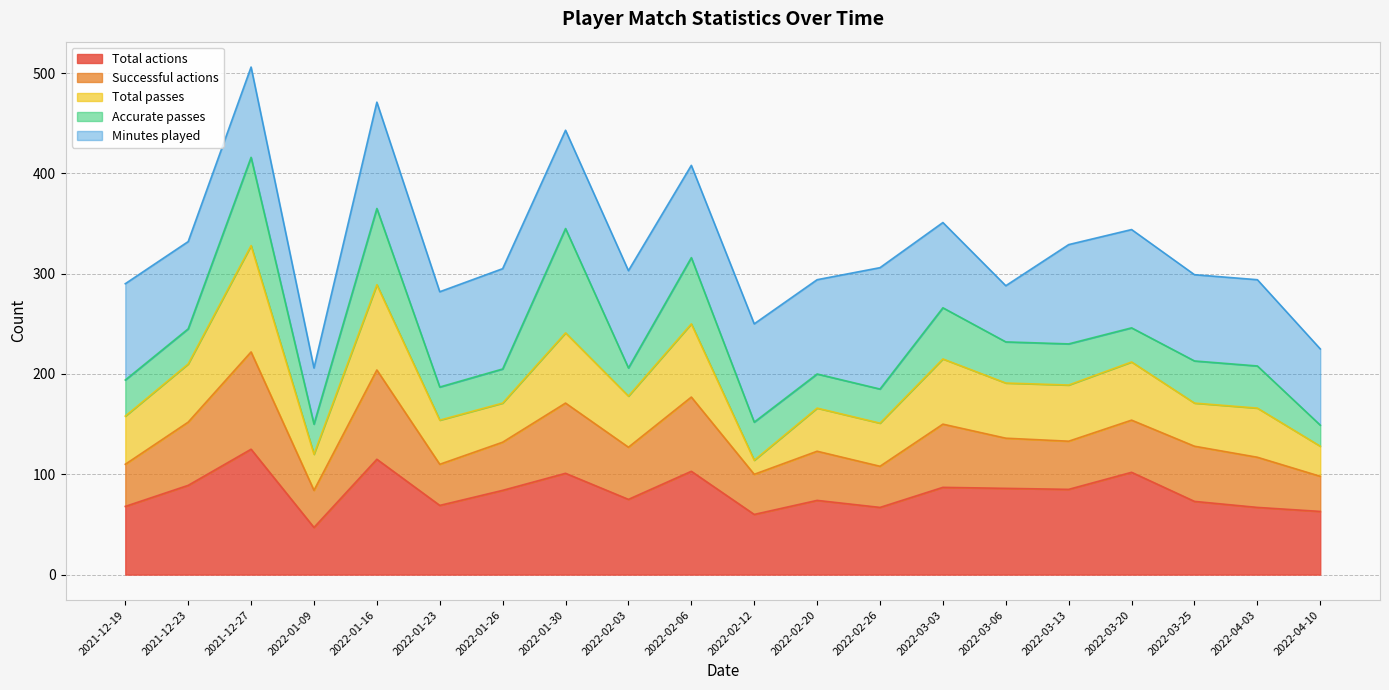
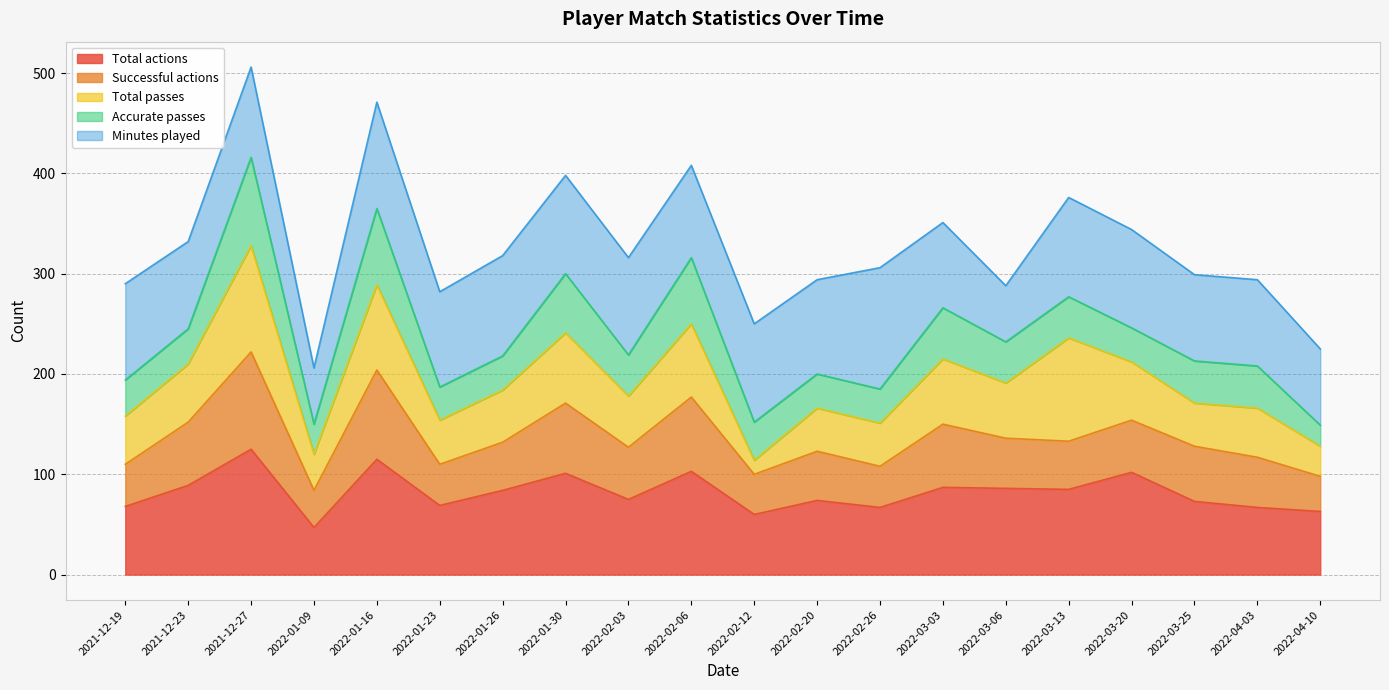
Total passes, 2022-01-26: 39 -> 52
Accurate passes, 2022-01-30: 104 -> 59
Accurate passes, 2022-02-03: 28 -> 41
Total passes, 2022-03-13: 56 -> 103
